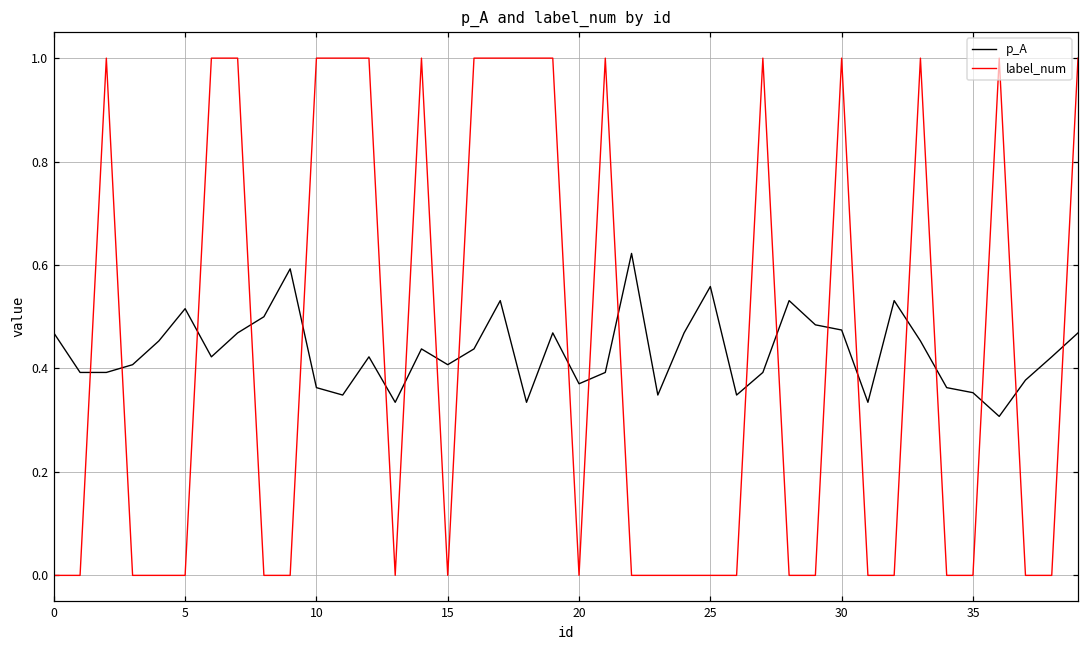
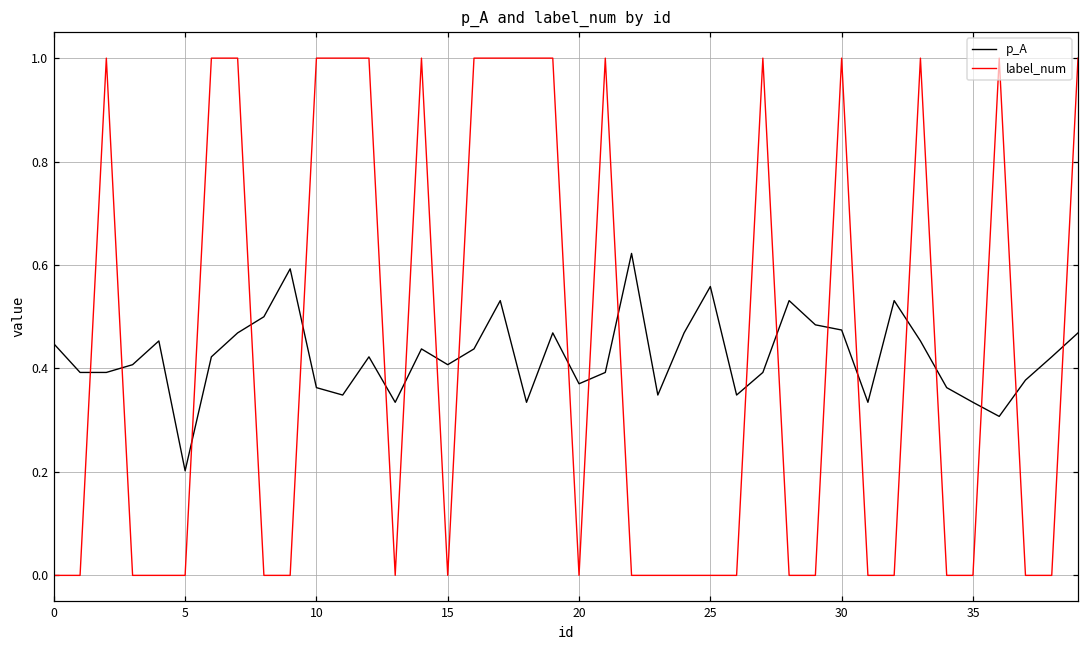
p_A, 0: 0.47 -> 0.45
p_A, 5: 0.52 -> 0.20
p_A, 35: 0.35 -> 0.33
